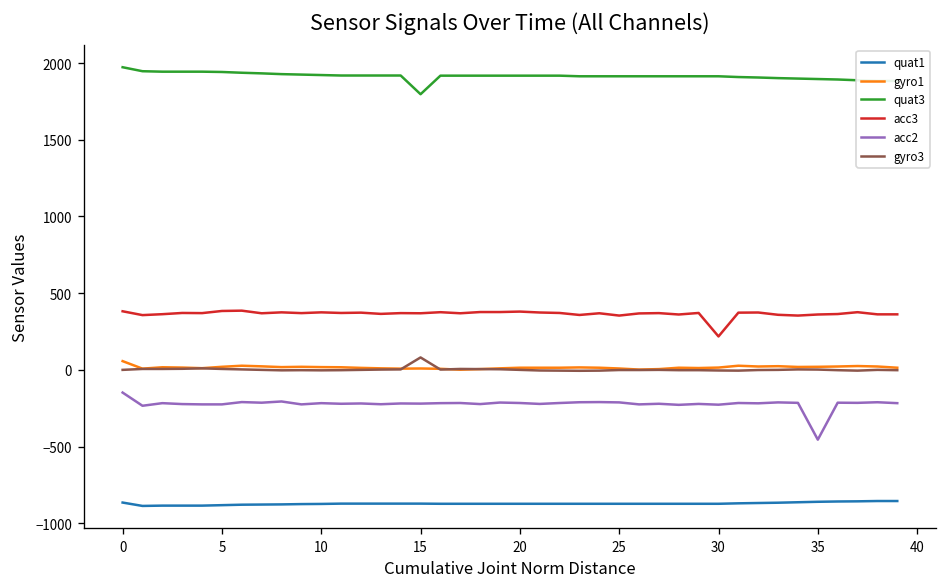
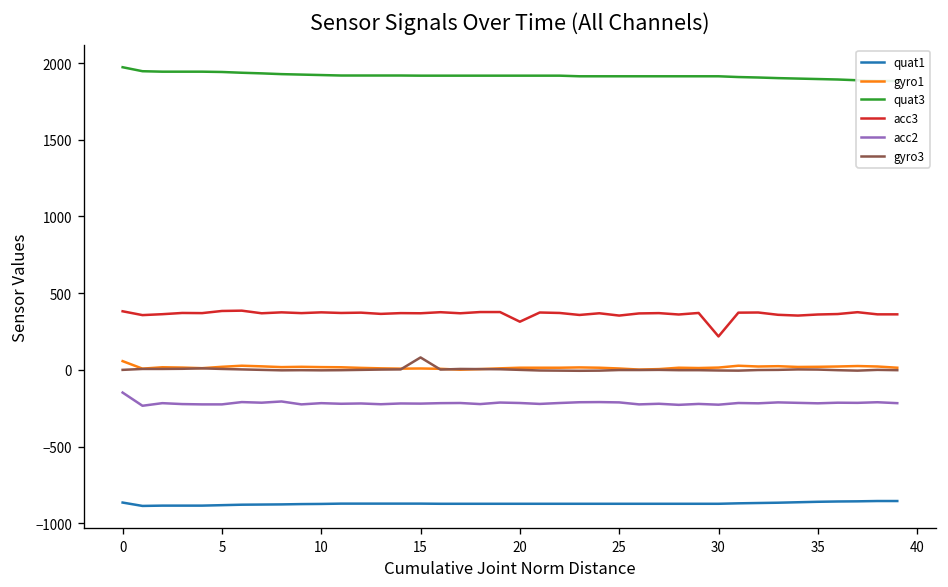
quat3, 15: 1800 -> 1920
acc3, 20: 380 -> 310
acc2, 35: -460 -> -220
